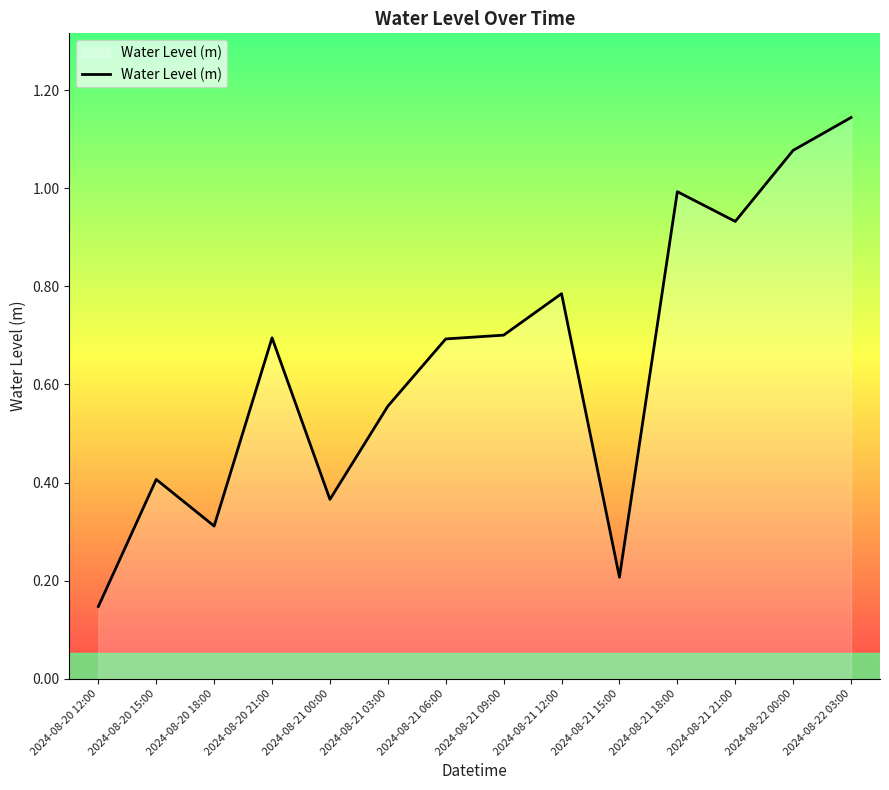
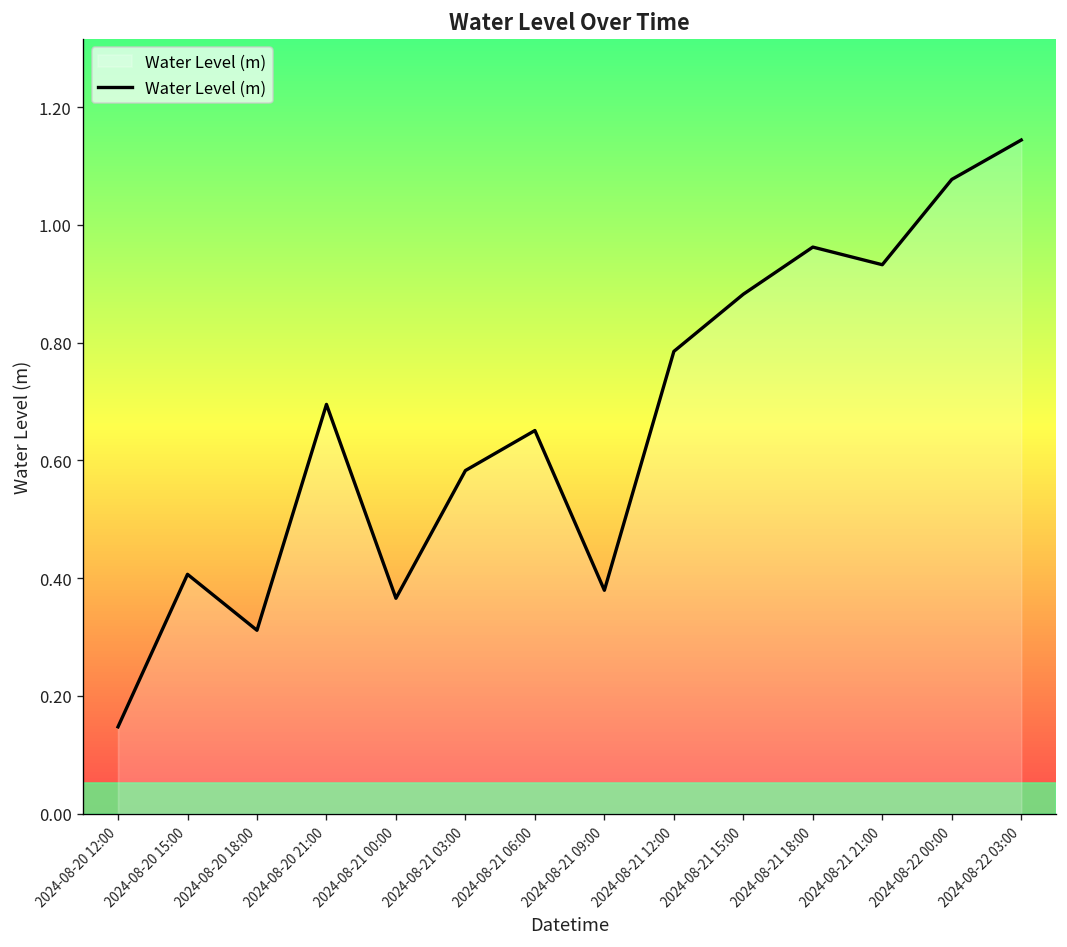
2024-08-21 03:00: 0.56 -> 0.58
2024-08-21 06:00: 0.69 -> 0.65
2024-08-21 09:00: 0.70 -> 0.38
2024-08-21 15:00: 0.21 -> 0.88
2024-08-21 18:00: 0.99 -> 0.96
